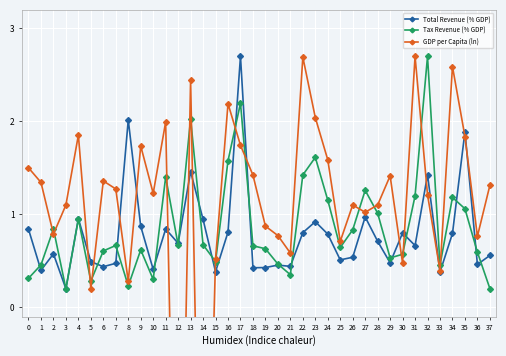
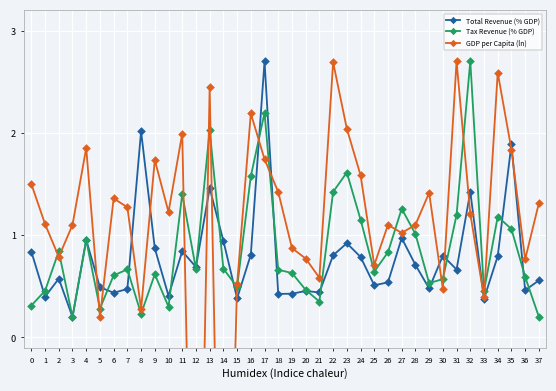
GDP per Capita (ln), 1: 1.3 -> 1.1
